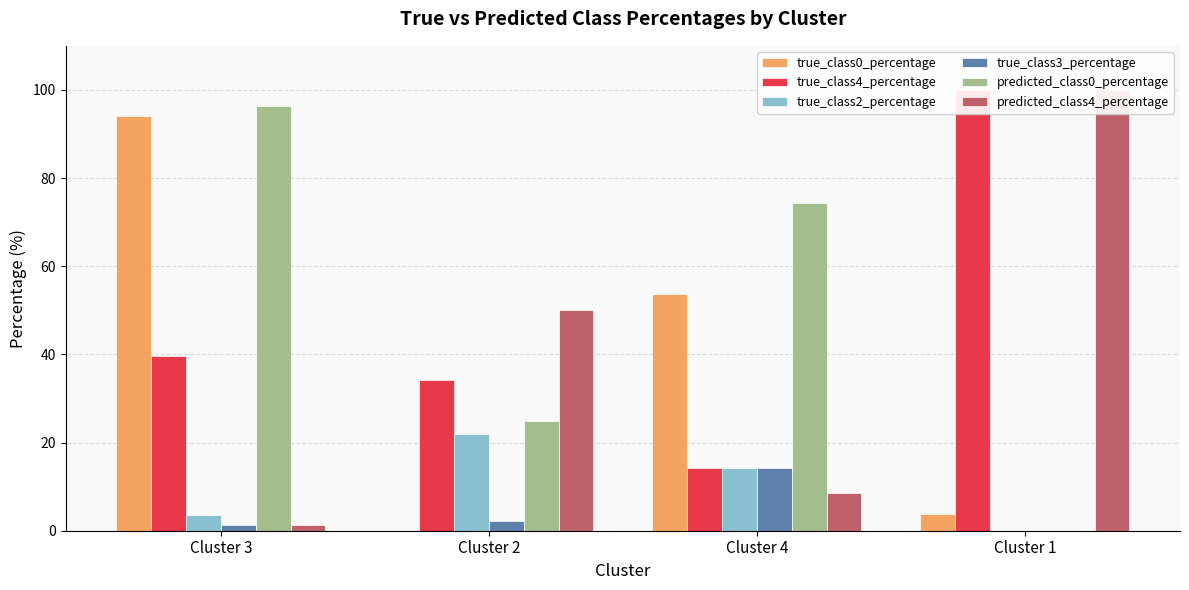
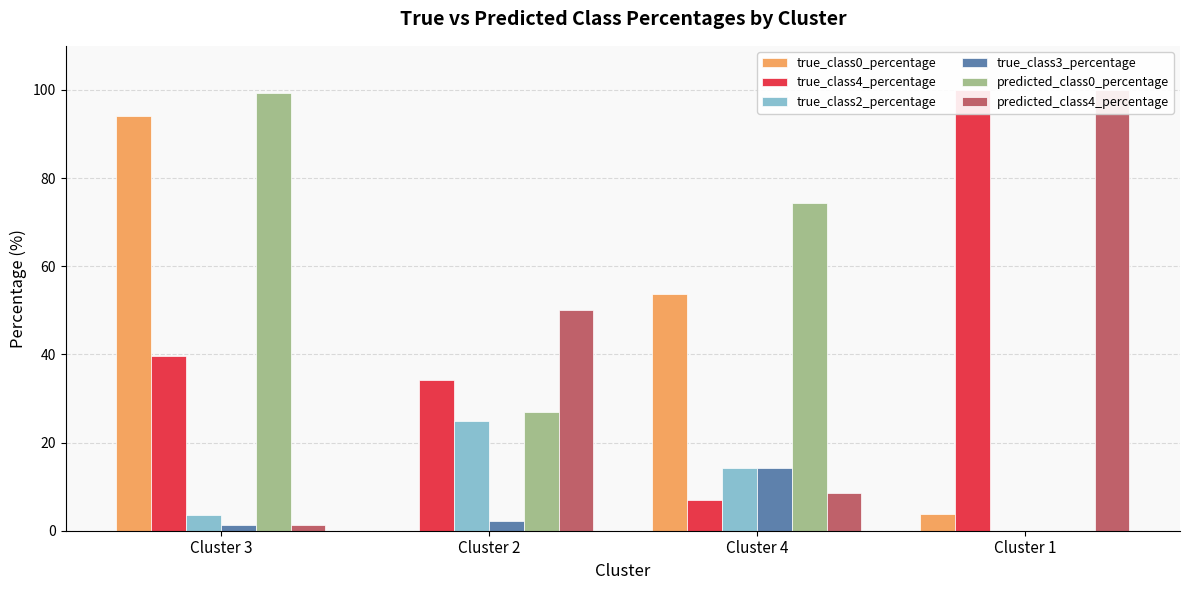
predicted_class0_percentage, Cluster 3: 96 -> 99
true_class2_percentage, Cluster 2: 22 -> 25
predicted_class0_percentage, Cluster 2: 25 -> 27
true_class4_percentage, Cluster 4: 14 -> 7
